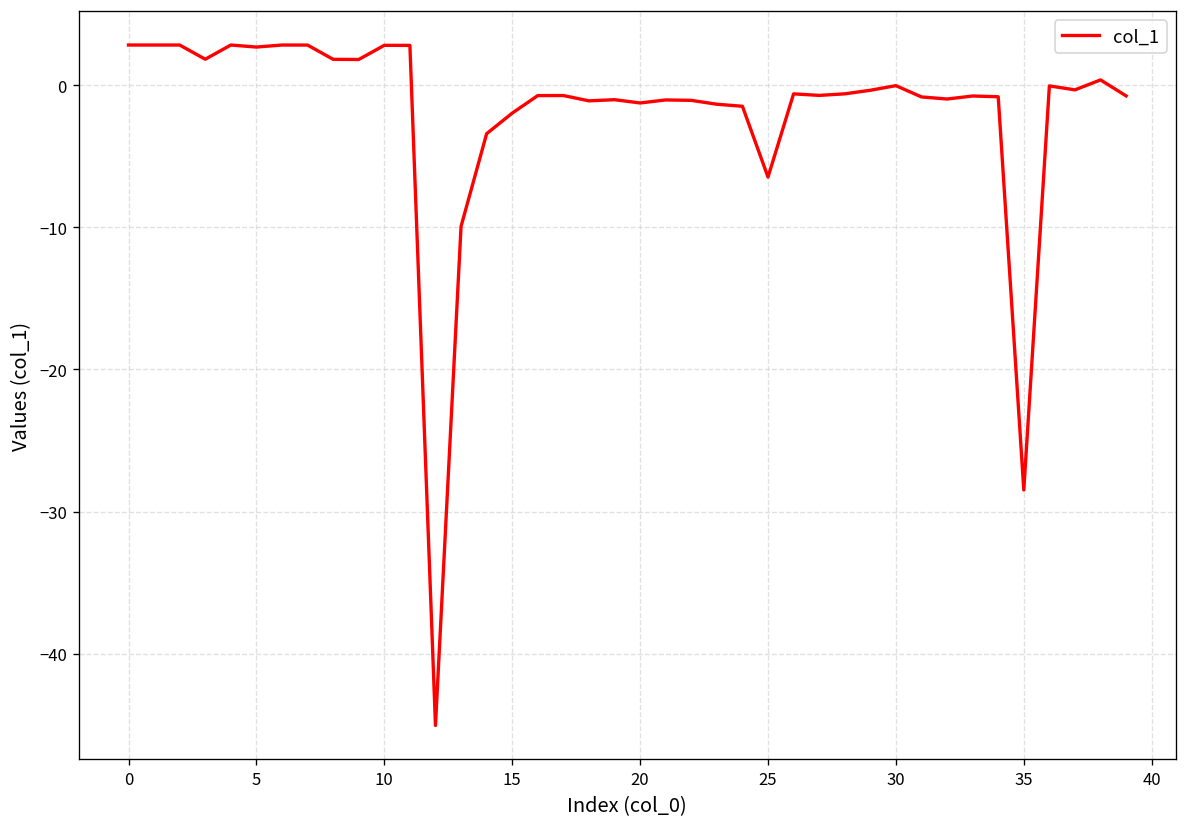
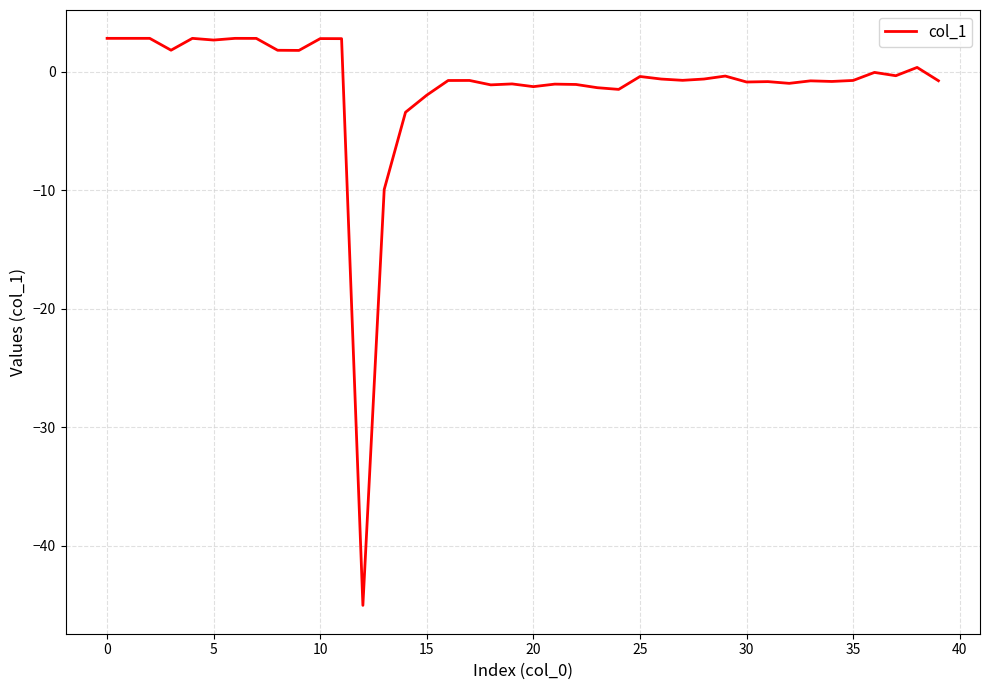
25: -6.5 -> -0.4
30: 0.0 -> -0.9
35: -28.5 -> -0.7
